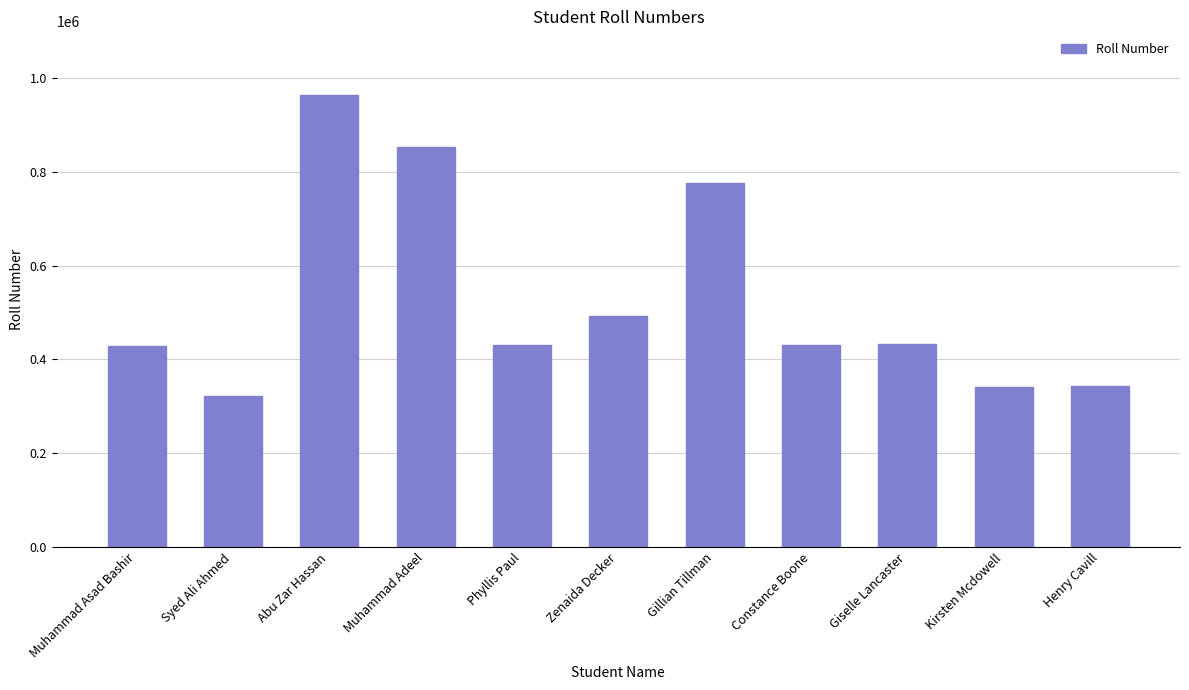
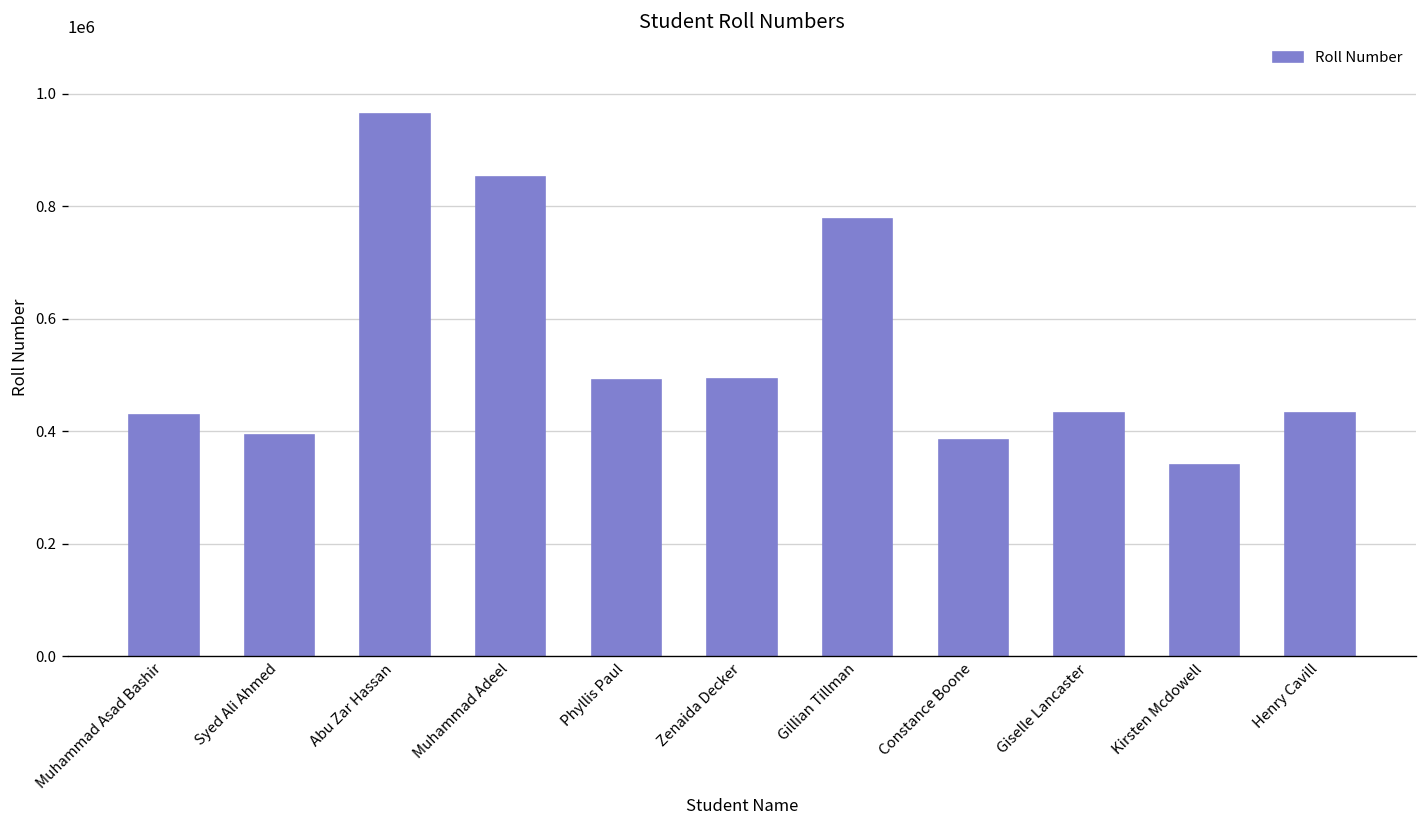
Syed Ali Ahmed: 320000 -> 390000
Phyllis Paul: 430000 -> 490000
Constance Boone: 430000 -> 380000
Henry Cavill: 340000 -> 430000
